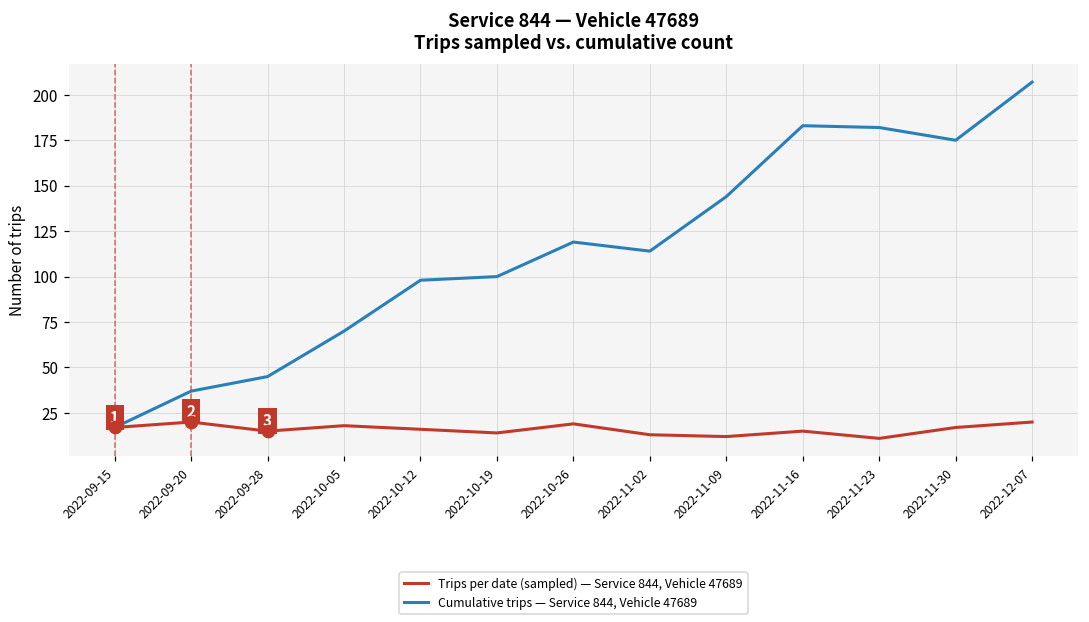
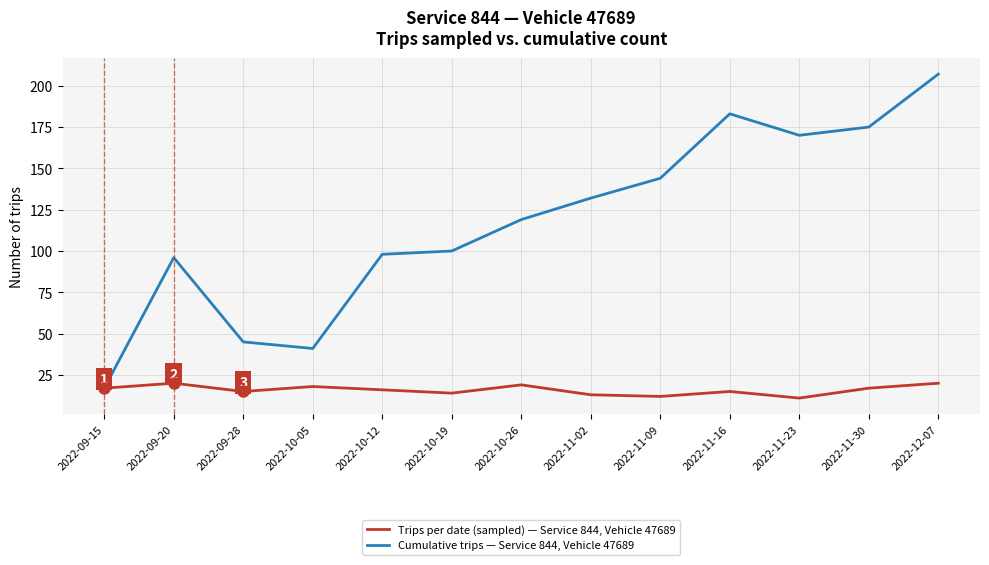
Cumulative trips — Service 844, Vehicle 47689, 2022-09-20: 37 -> 96
Cumulative trips — Service 844, Vehicle 47689, 2022-10-05: 70 -> 41
Cumulative trips — Service 844, Vehicle 47689, 2022-11-02: 114 -> 132
Cumulative trips — Service 844, Vehicle 47689, 2022-11-23: 182 -> 170
